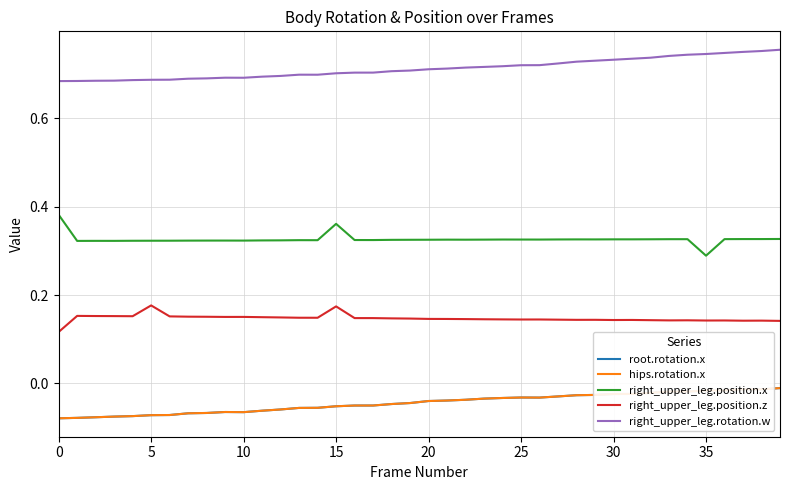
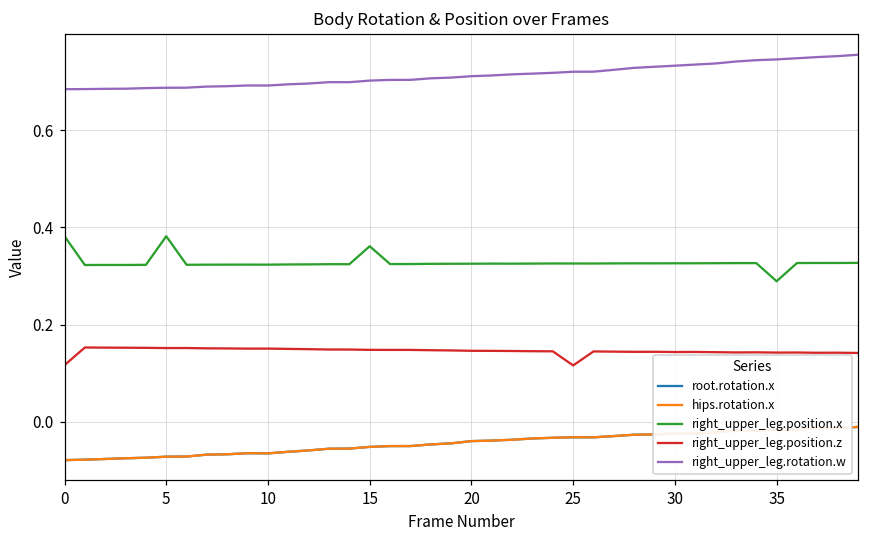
right_upper_leg.position.x, 5: 0.32 -> 0.38
right_upper_leg.position.z, 5: 0.18 -> 0.15
right_upper_leg.position.z, 15: 0.17 -> 0.15
right_upper_leg.position.z, 25: 0.14 -> 0.12
